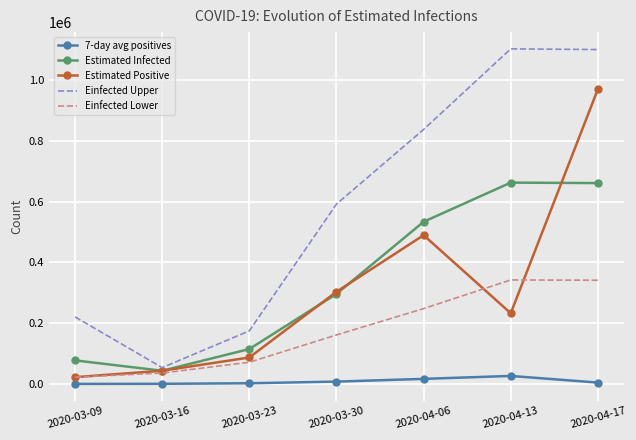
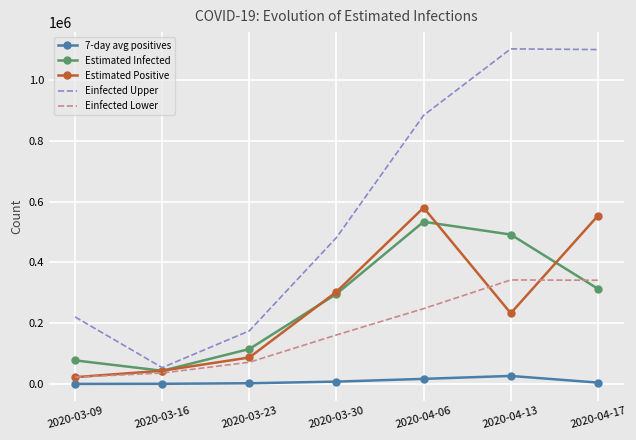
Einfected Upper, 2020-03-30: 590000 -> 480000
Estimated Positive, 2020-04-06: 490000 -> 580000
Einfected Upper, 2020-04-06: 840000 -> 880000
Estimated Infected, 2020-04-13: 660000 -> 490000
Estimated Infected, 2020-04-17: 660000 -> 310000
Estimated Positive, 2020-04-17: 970000 -> 550000
